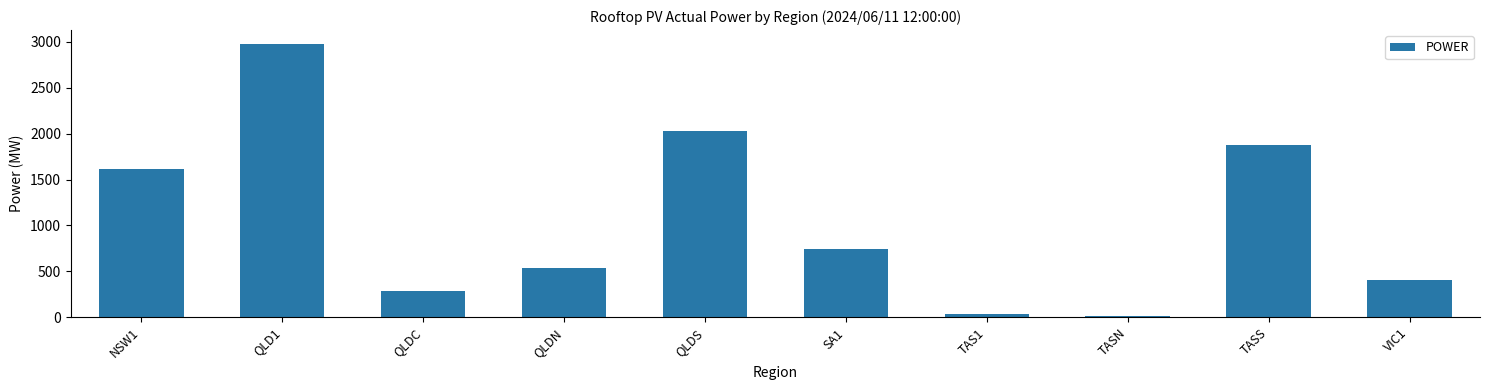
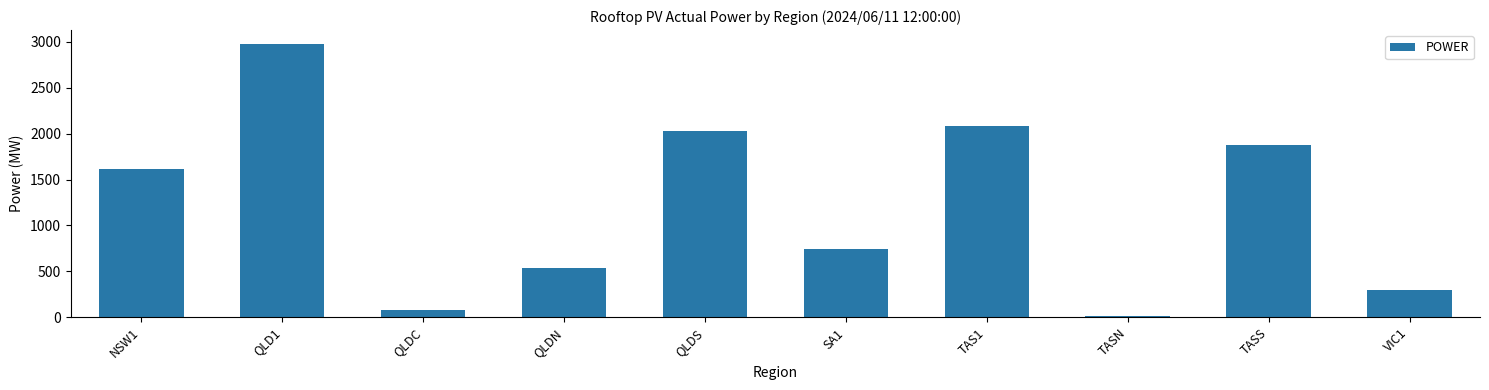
QLDC: 300 -> 100
TAS1: 0 -> 2100
VIC1: 400 -> 300
